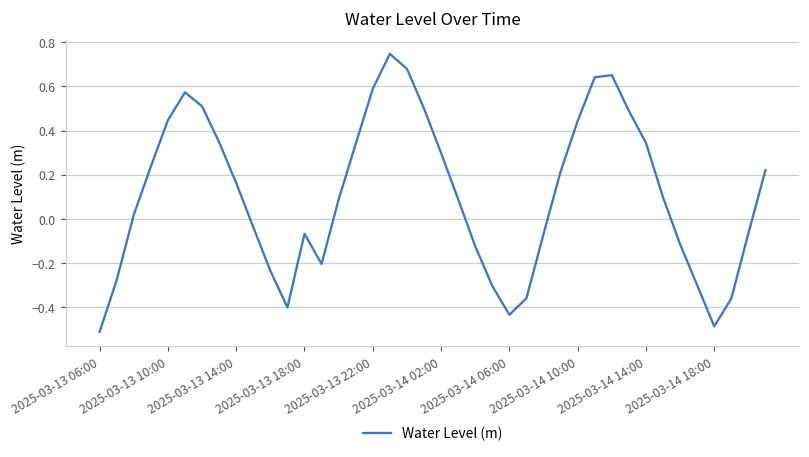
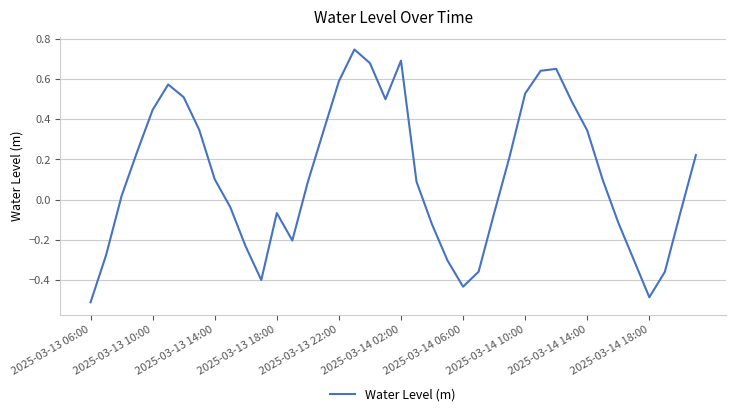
2025-03-13 14:00: 0.16 -> 0.10
2025-03-14 02:00: 0.30 -> 0.69
2025-03-14 10:00: 0.44 -> 0.53
